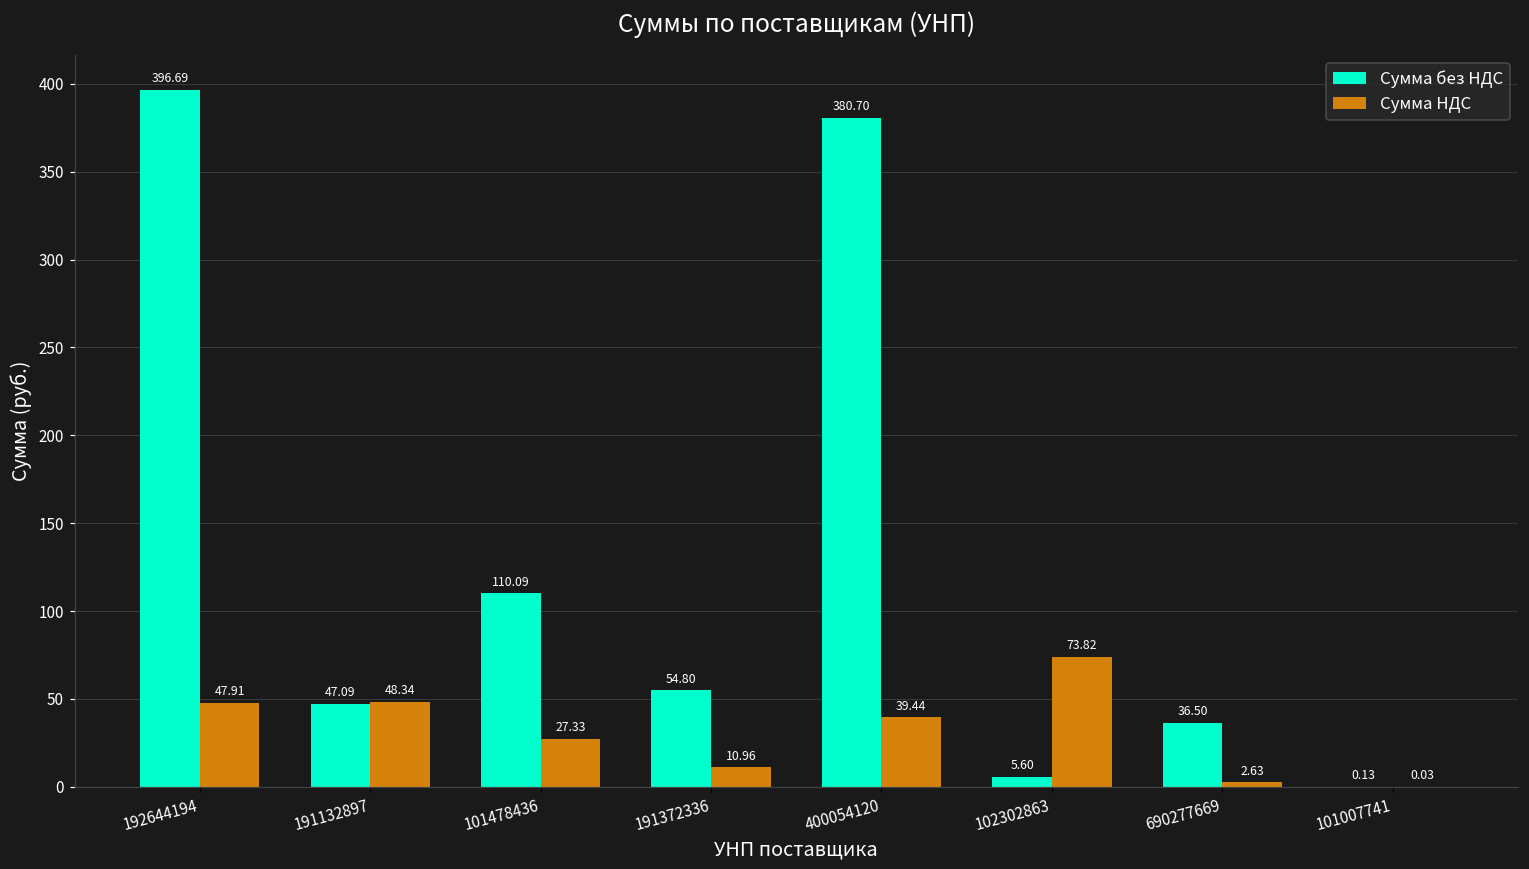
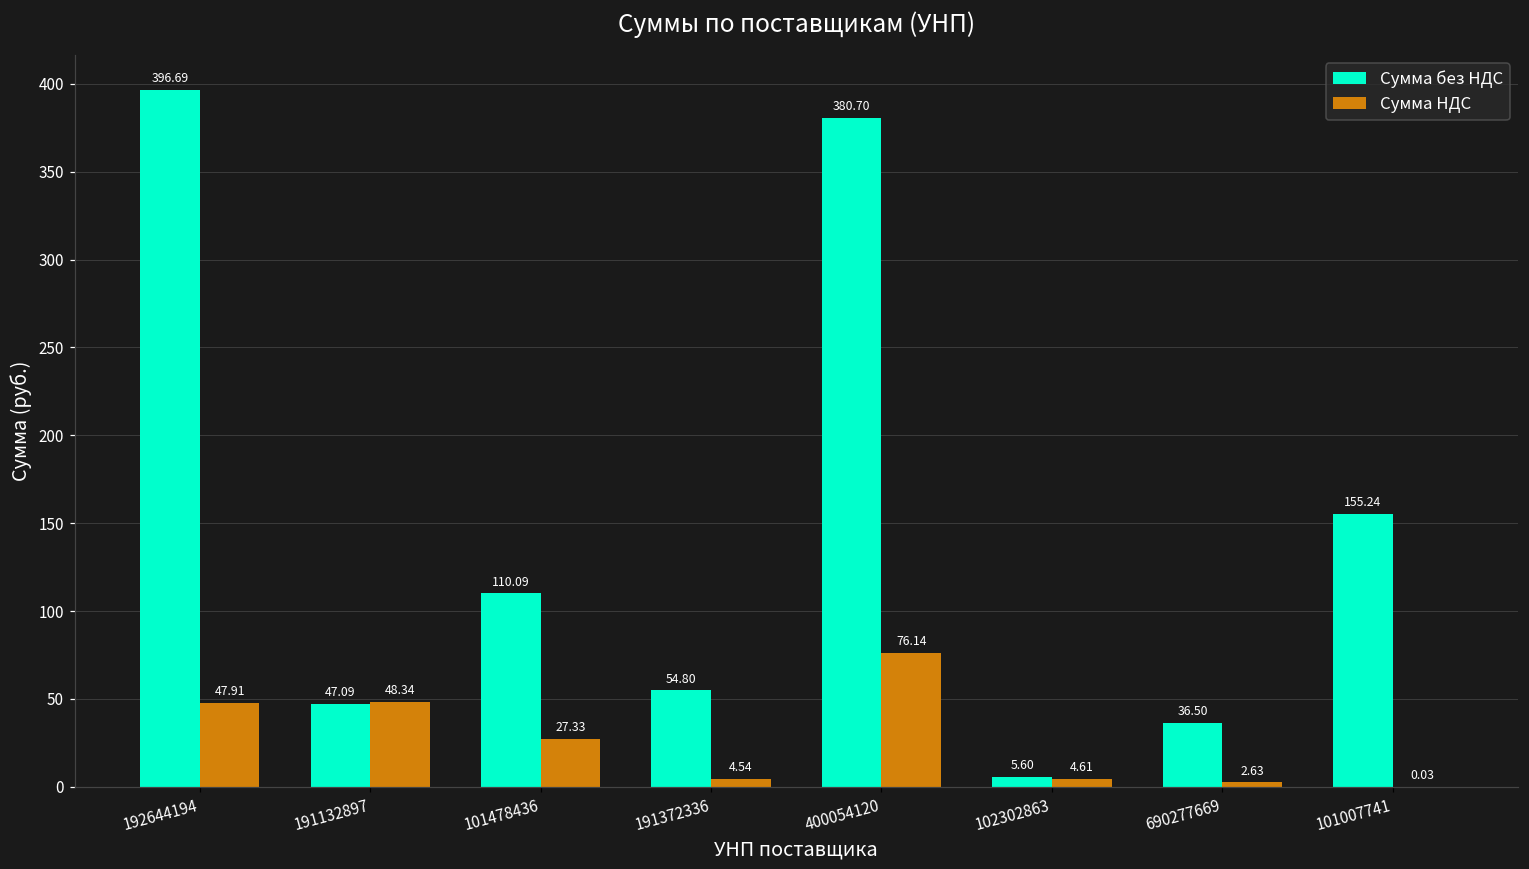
Сумма НДС, 191372336: 10.96 -> 4.54
Сумма НДС, 400054120: 39.44 -> 76.14
Сумма НДС, 102302863: 73.82 -> 4.61
Cумма без НДС, 101007741: 0.13 -> 155.24
